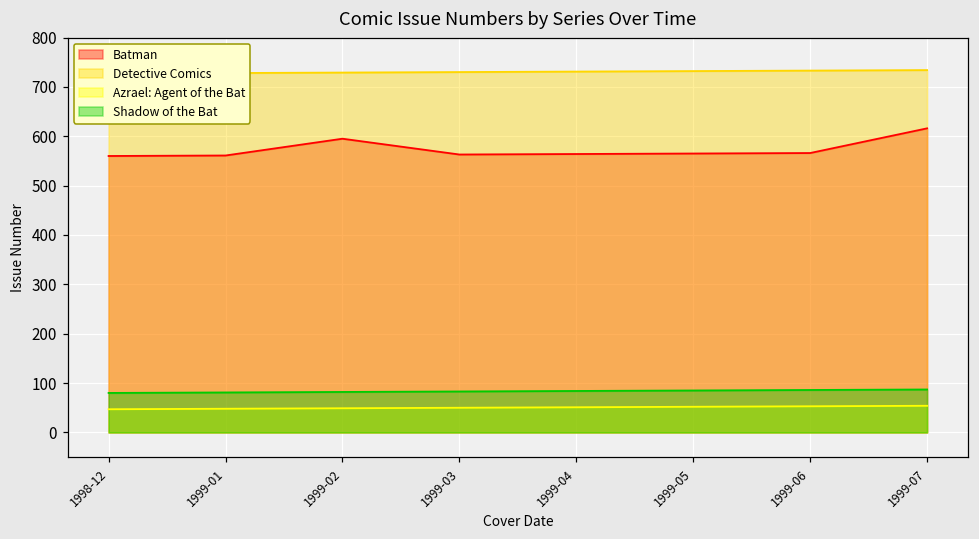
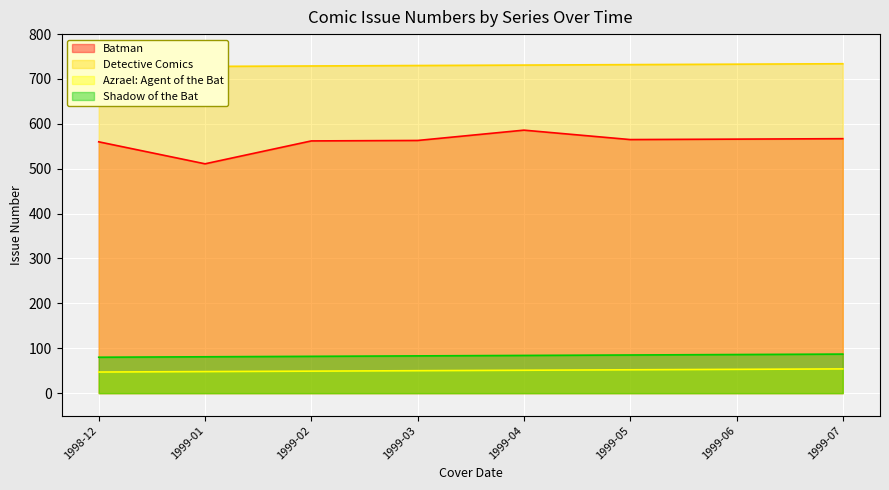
Batman, 1999-01: 560 -> 510
Batman, 1999-02: 600 -> 560
Batman, 1999-04: 560 -> 590
Batman, 1999-07: 620 -> 570
